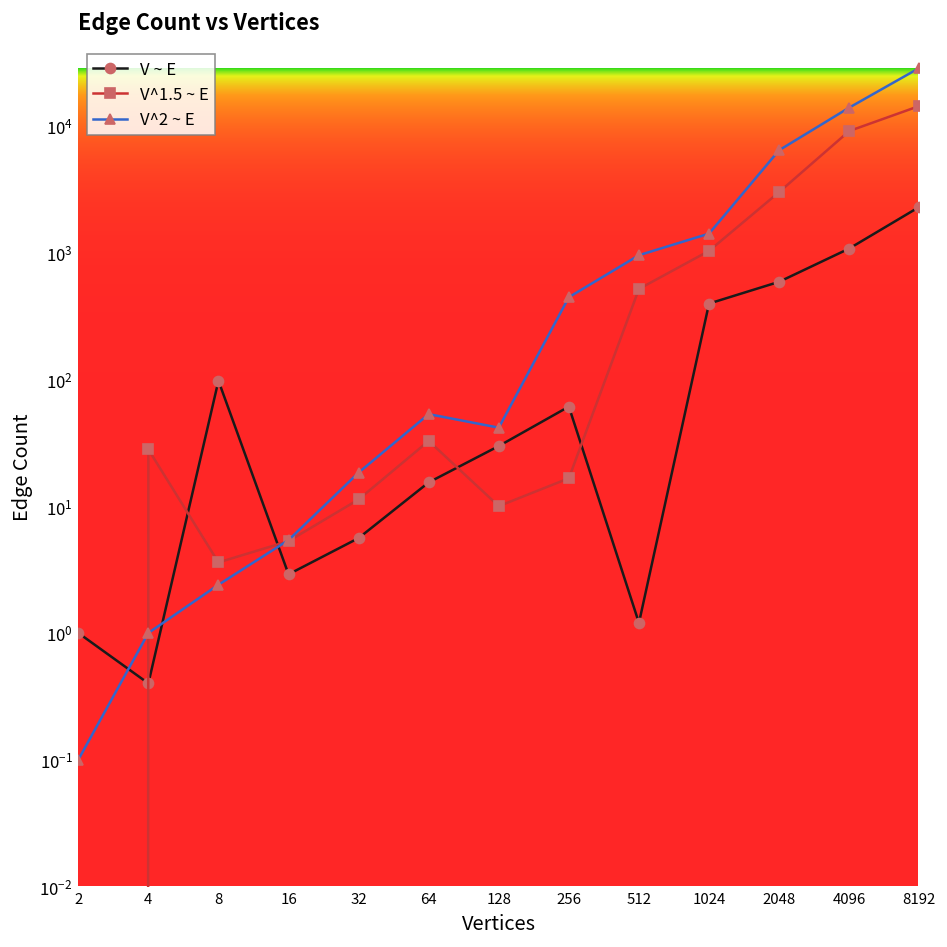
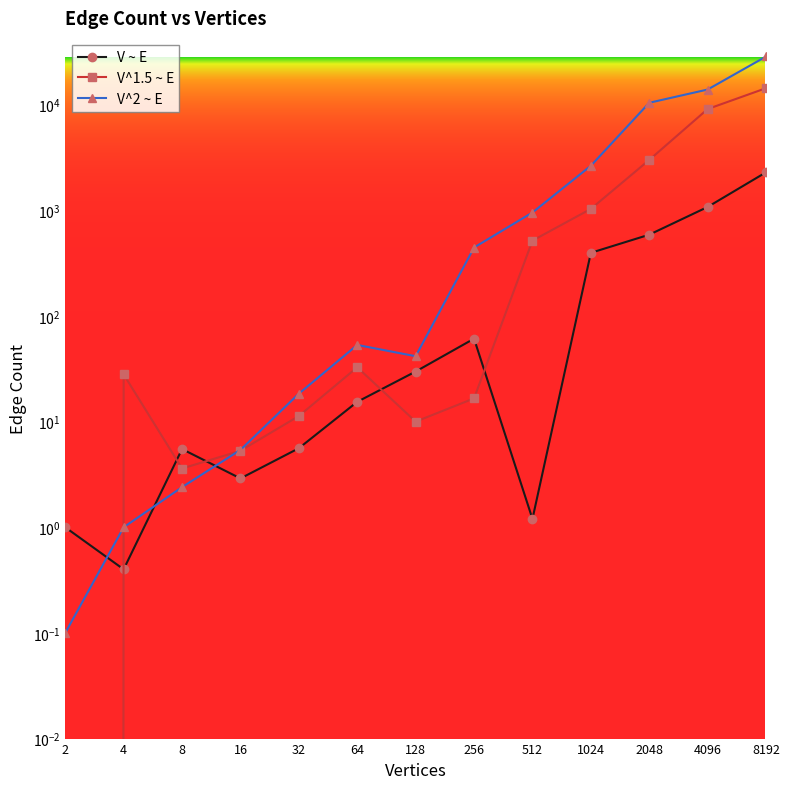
V ~ E, 8: 100 -> 6
V^2 ~ E, 1024: 1400 -> 2600
V^2 ~ E, 2048: 6000 -> 10000
